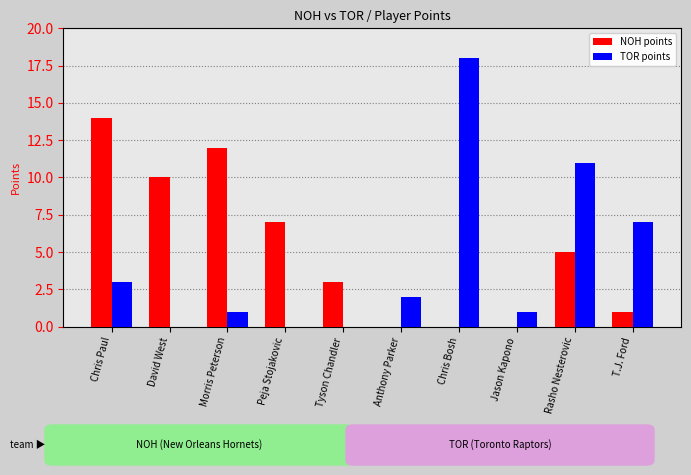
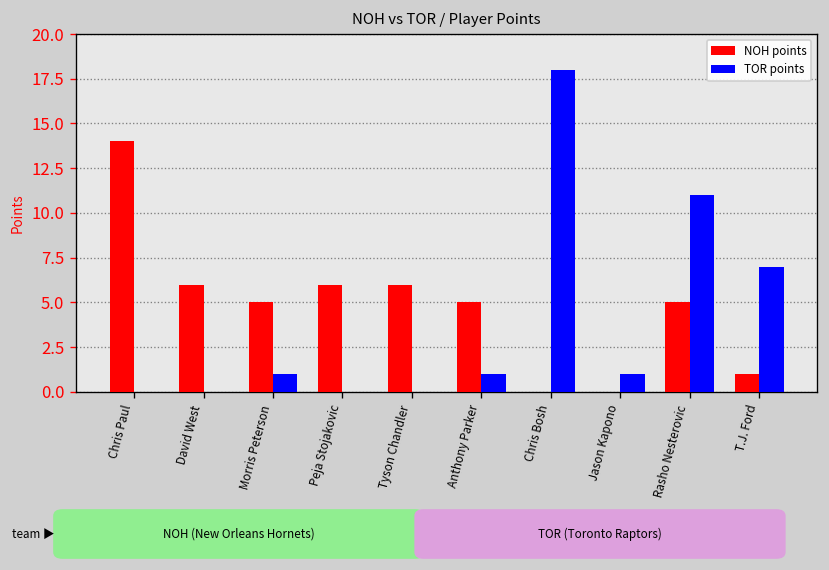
TOR points, Chris Paul: 3 -> 0
NOH points, David West: 10 -> 6
NOH points, Morris Peterson: 12 -> 5
NOH points, Peja Stojakovic: 7 -> 6
NOH points, Tyson Chandler: 3 -> 6
NOH points, Anthony Parker: 0 -> 5
TOR points, Anthony Parker: 2 -> 1
